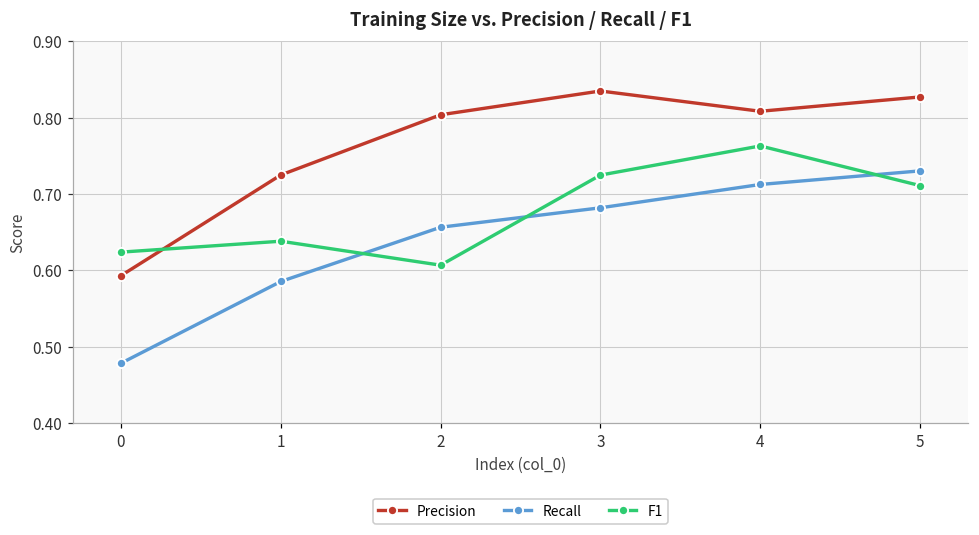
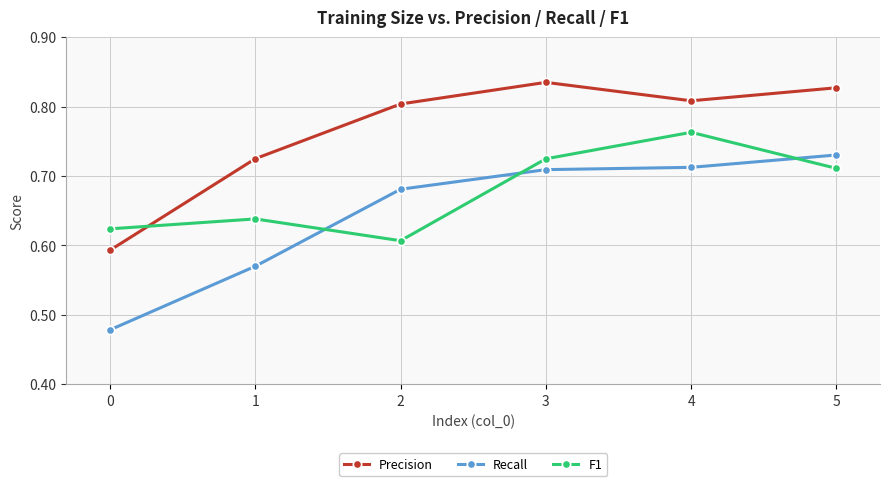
Recall, 1: 0.59 -> 0.57
Recall, 2: 0.66 -> 0.68
Recall, 3: 0.68 -> 0.71
